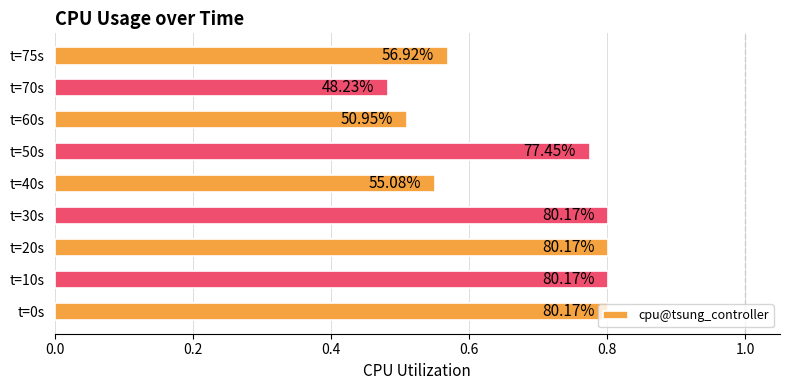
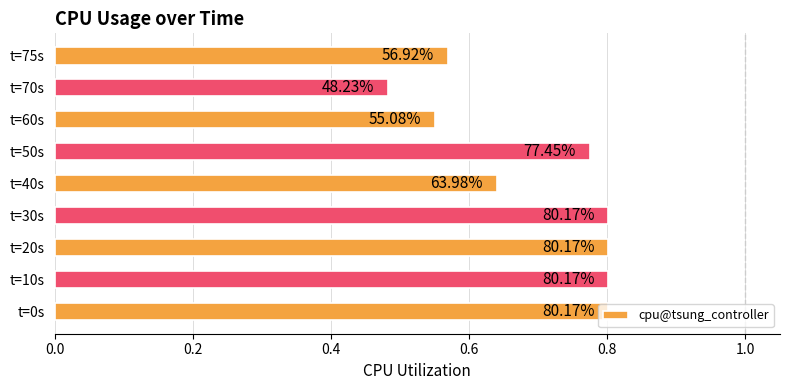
t=60s: 50.95% -> 55.08%
t=40s: 55.08% -> 63.98%
